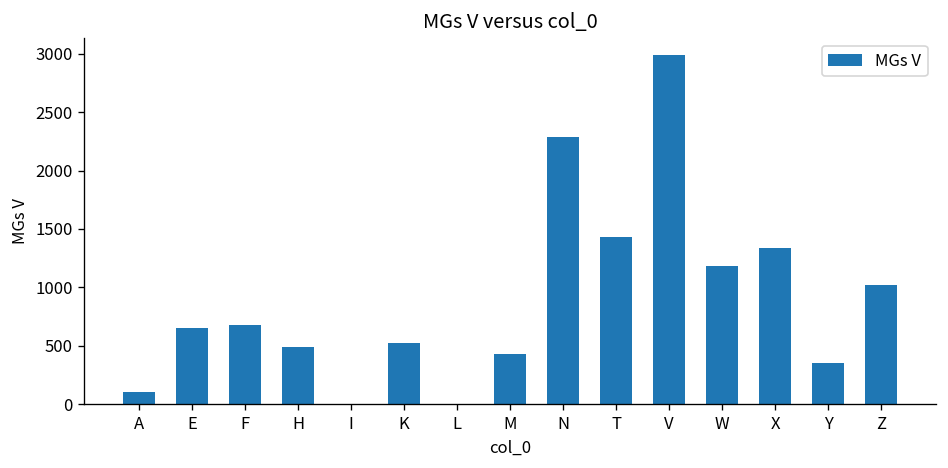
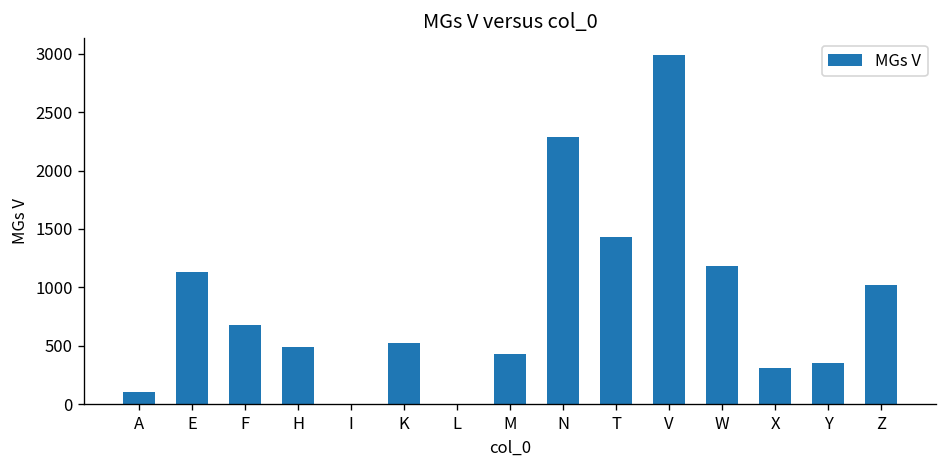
E: 700 -> 1100
X: 1300 -> 300
